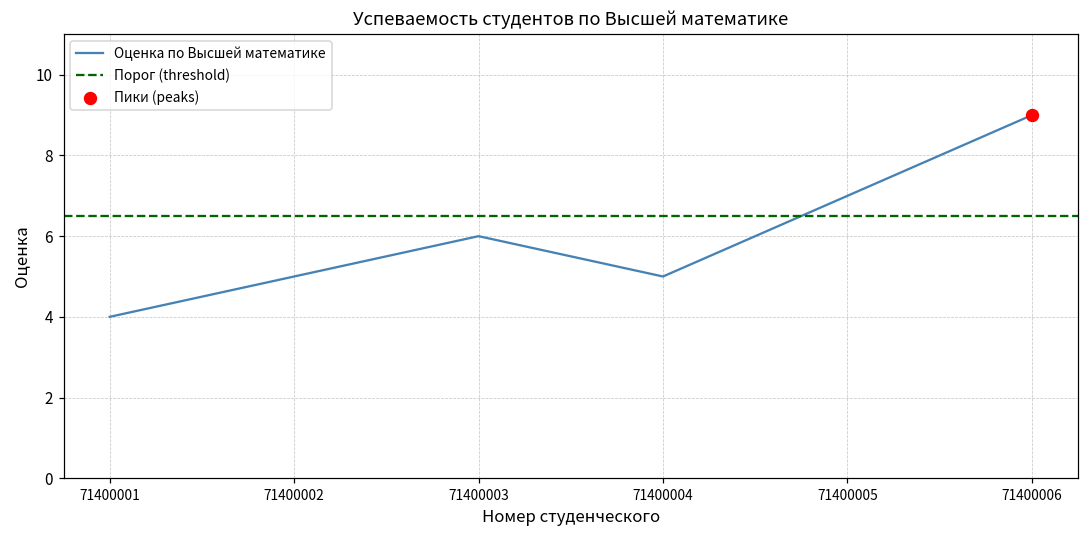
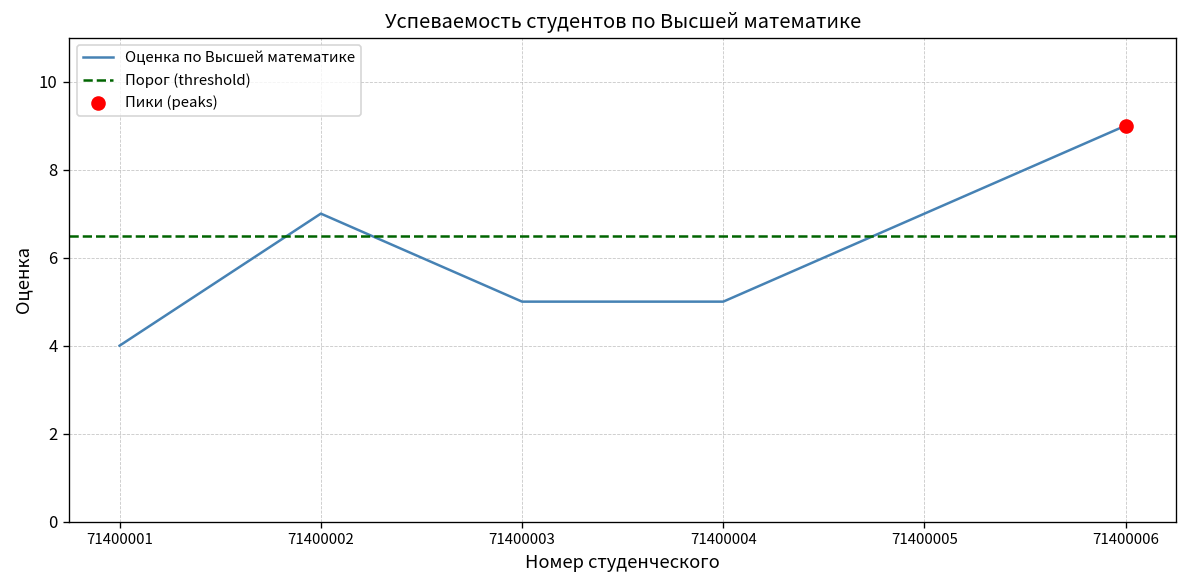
Оценка по Высшей математике, 71400002: 5 -> 7
Оценка по Высшей математике, 71400003: 6 -> 5
